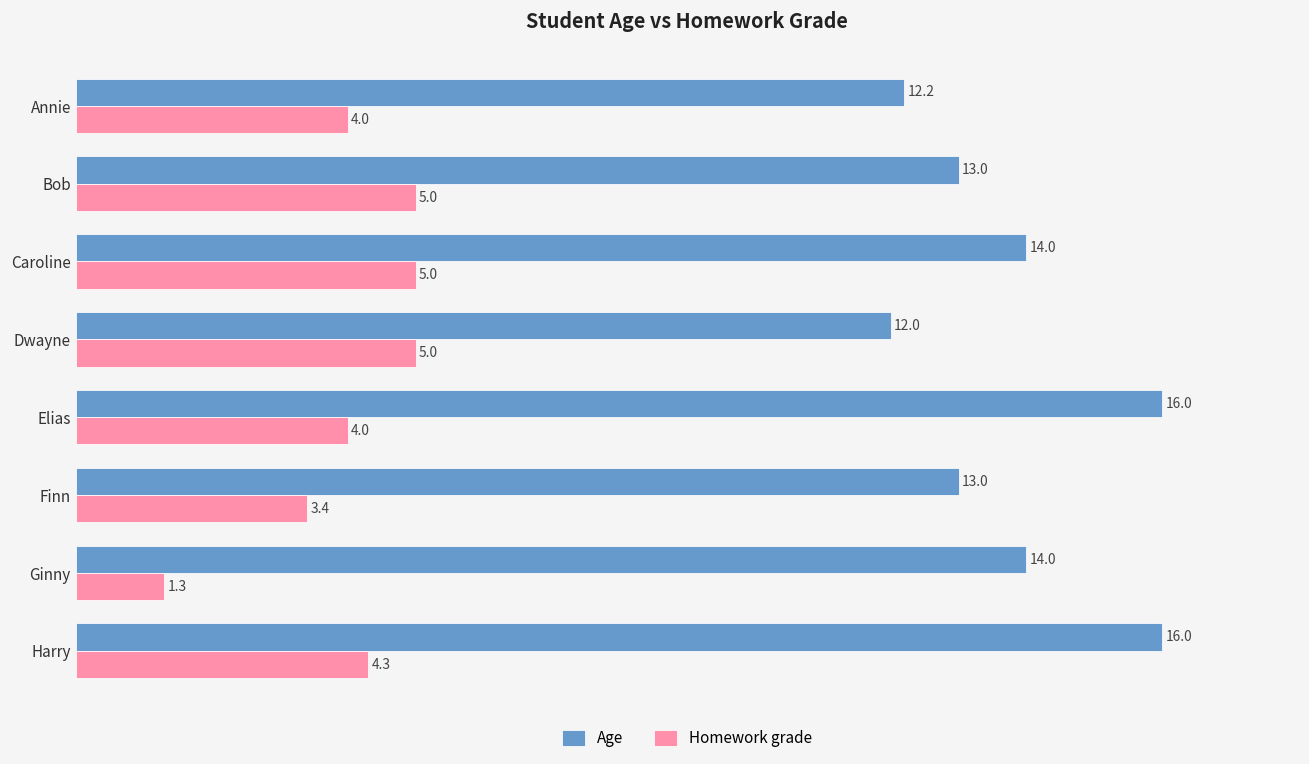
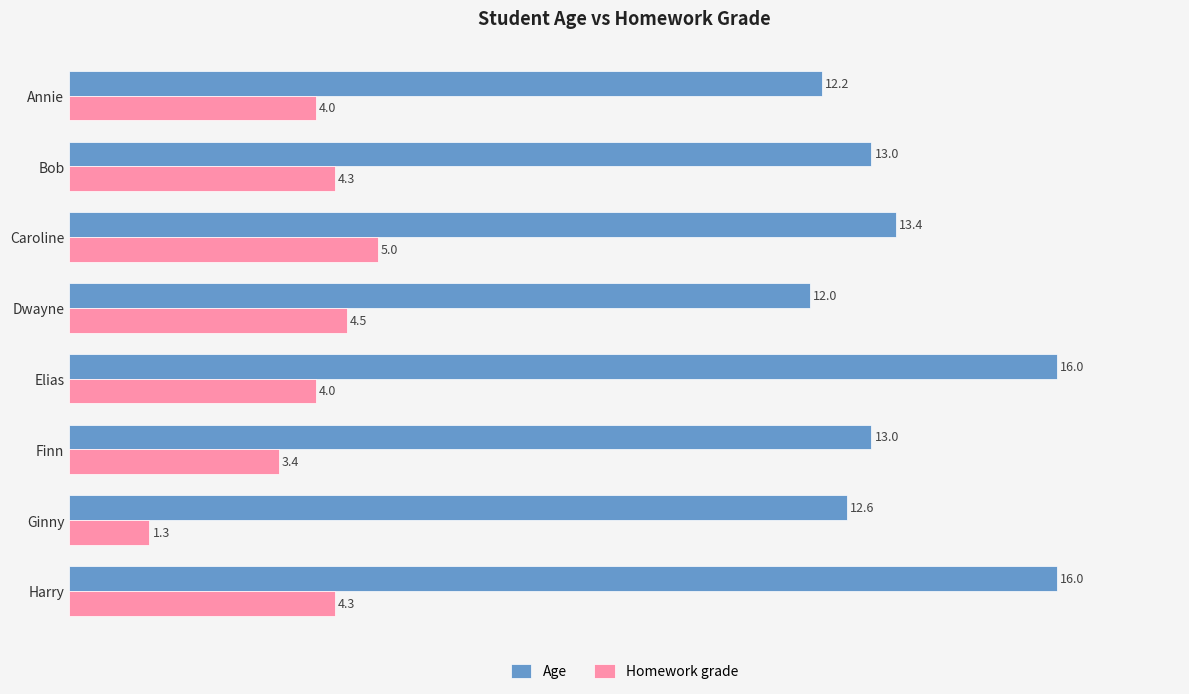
Homework grade, Bob: 5.0 -> 4.3
Age, Caroline: 14.0 -> 13.4
Homework grade, Dwayne: 5.0 -> 4.5
Age, Ginny: 14.0 -> 12.6
